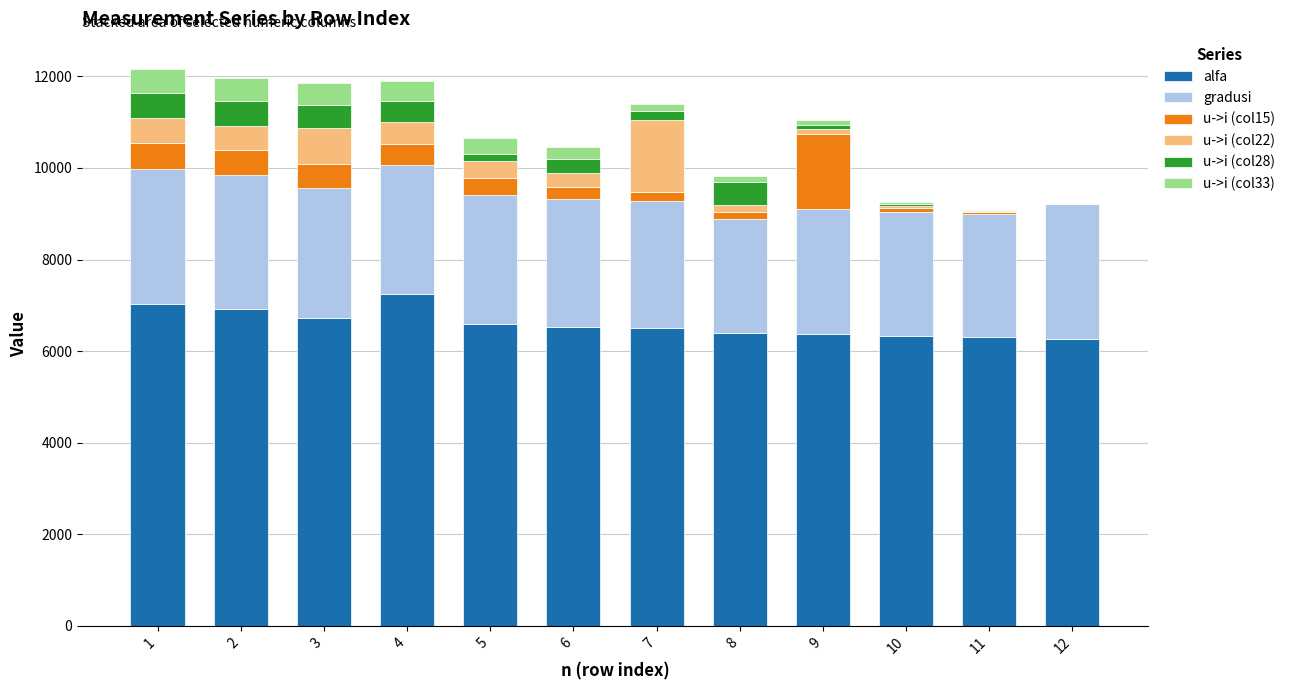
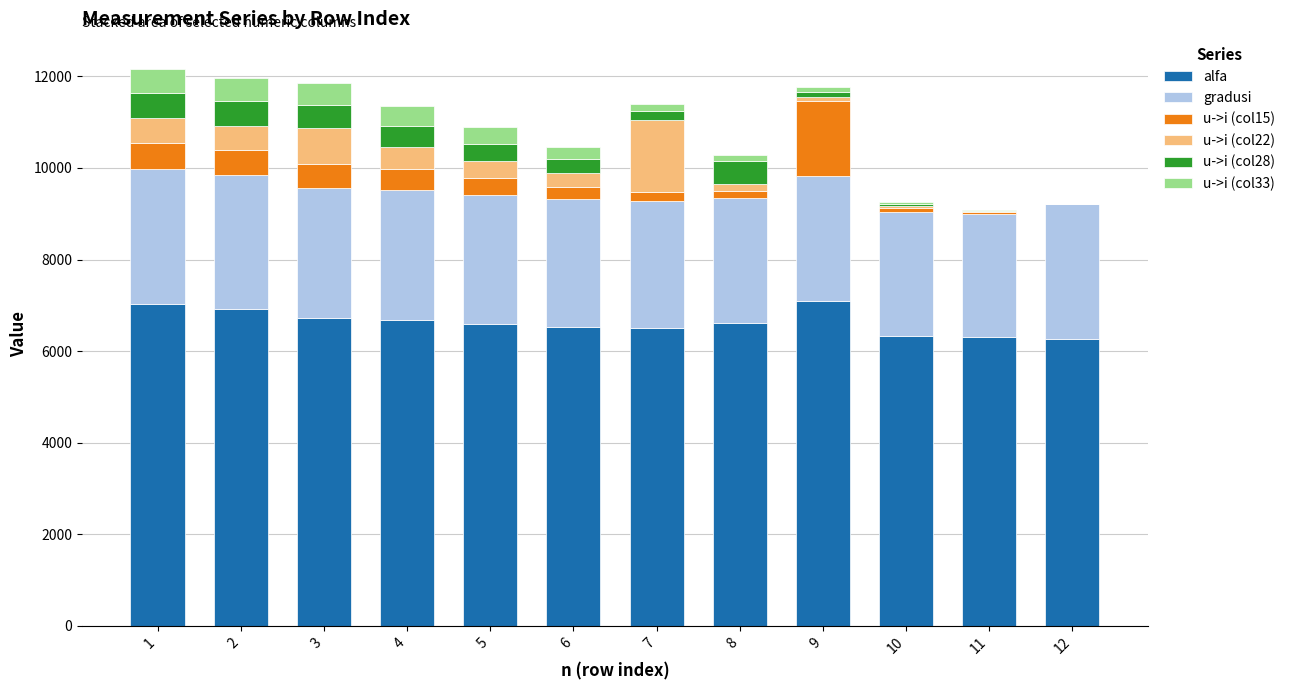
alfa, 4: 7200 -> 6700
u->i (col28), 5: 100 -> 400
alfa, 8: 6400 -> 6600
gradusi, 8: 2500 -> 2700
alfa, 9: 6400 -> 7100
